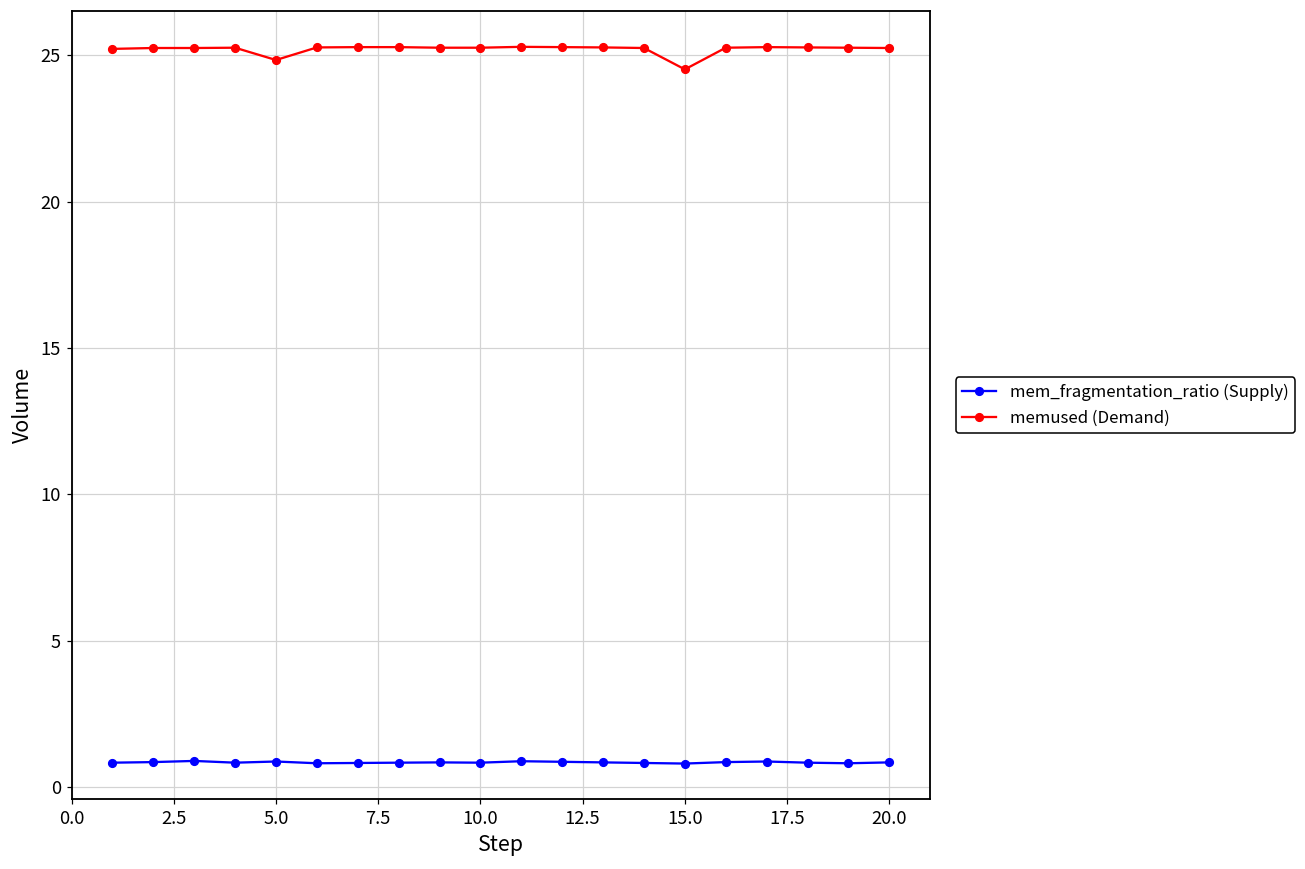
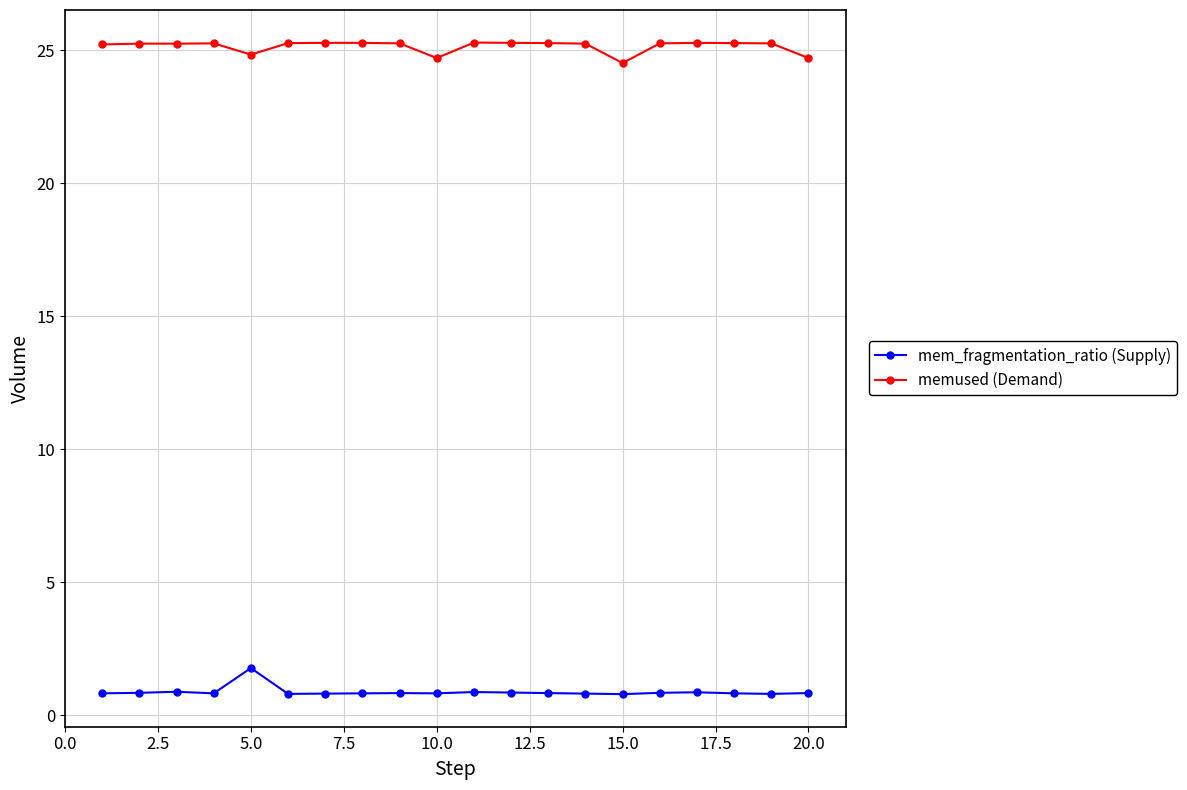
mem_fragmentation_ratio (Supply), 5.0: 0.9 -> 1.8
memused (Demand), 10.0: 25.3 -> 24.7
memused (Demand), 20.0: 25.3 -> 24.7
